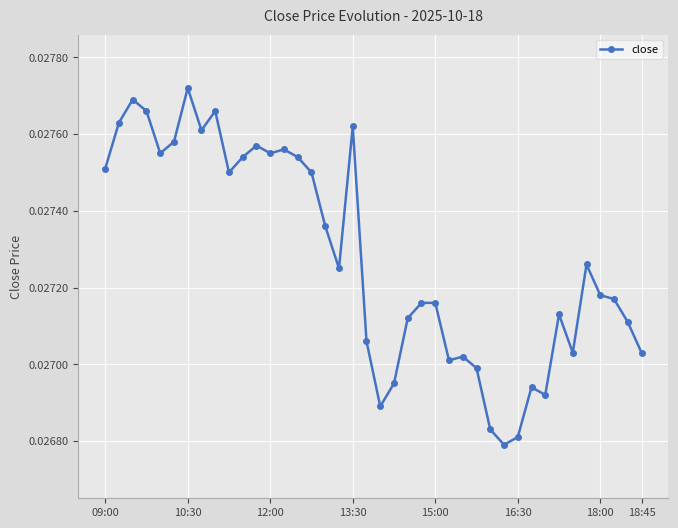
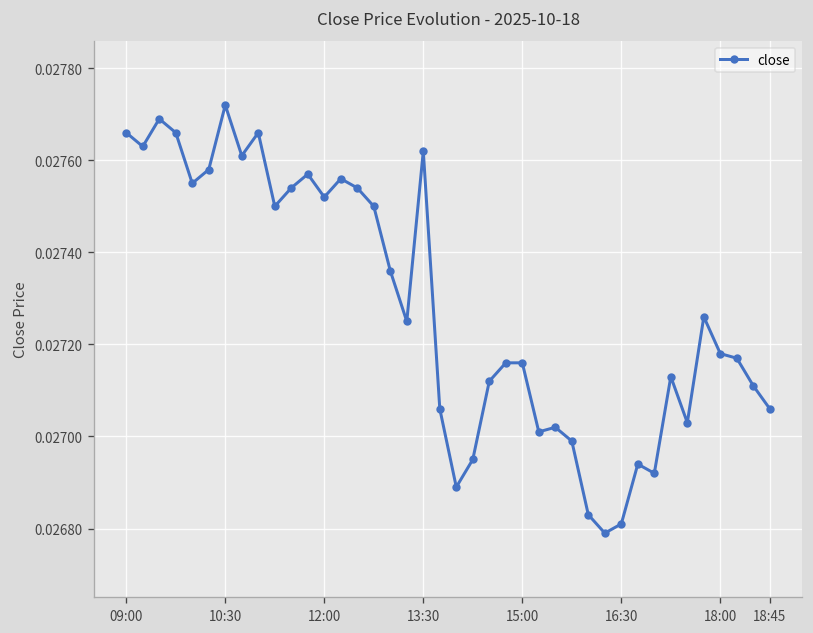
09:00: 0.02751 -> 0.02766
12:00: 0.02755 -> 0.02752
18:45: 0.02703 -> 0.02706
